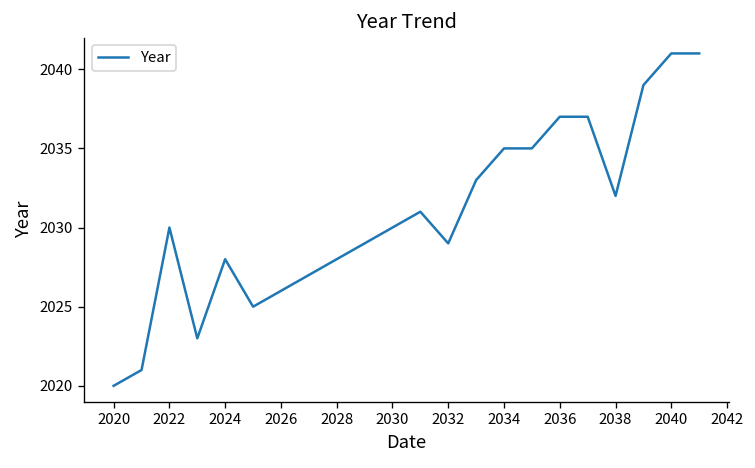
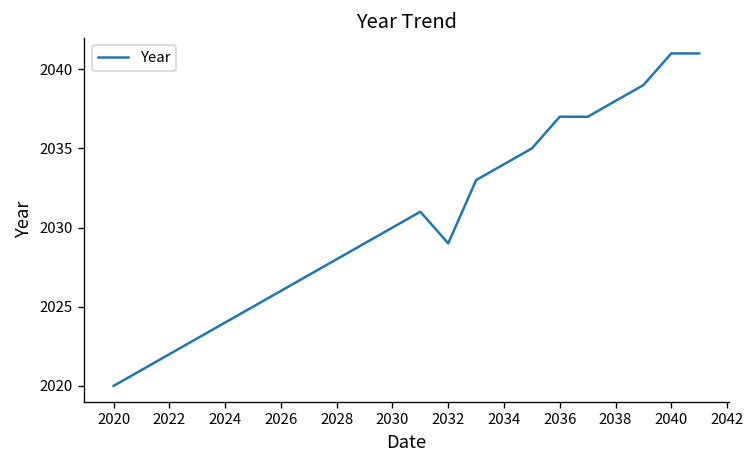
2022: 2030 -> 2022
2024: 2028 -> 2024
2034: 2035 -> 2034
2038: 2032 -> 2038
